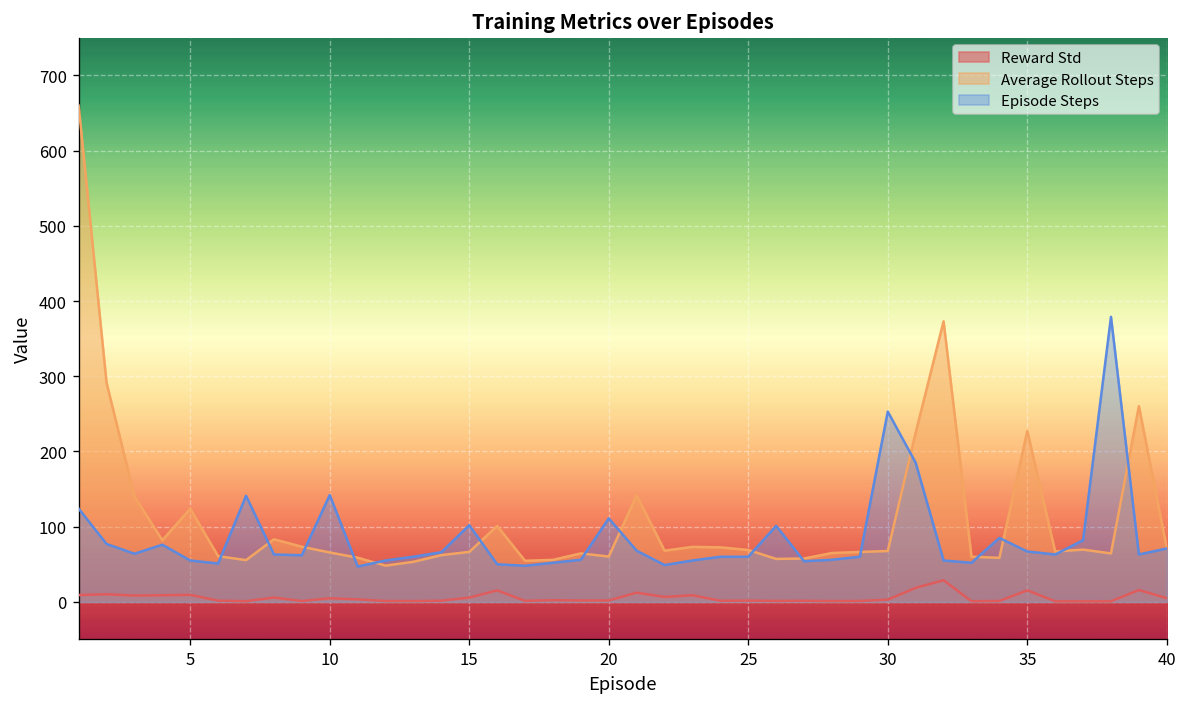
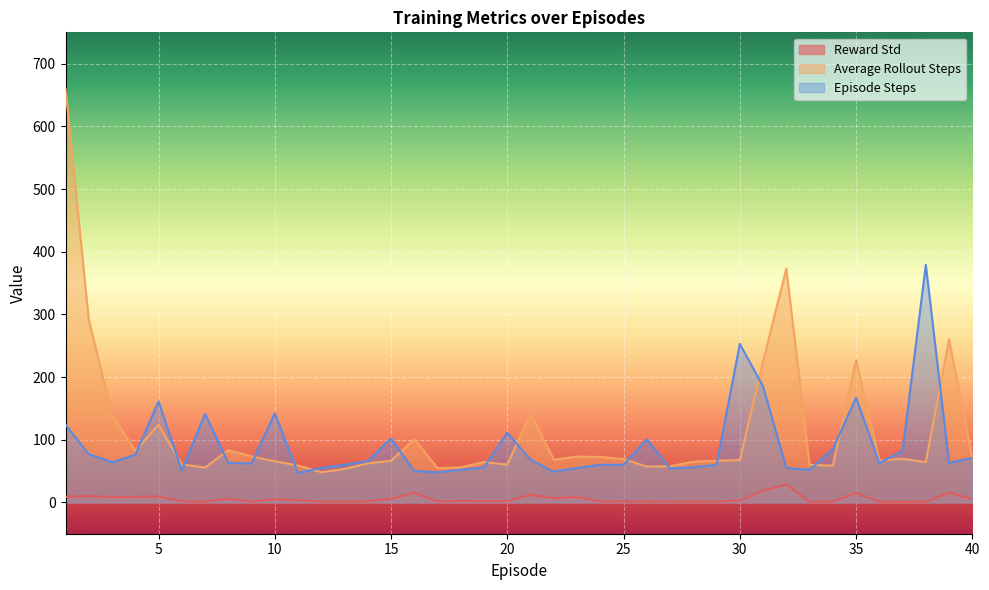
Episode Steps, 5: 60 -> 160
Episode Steps, 35: 70 -> 170
